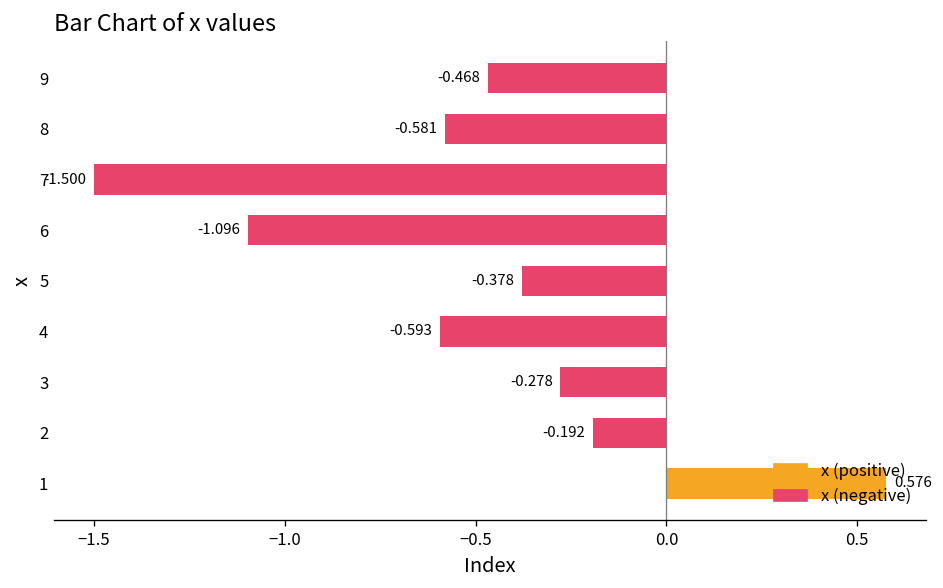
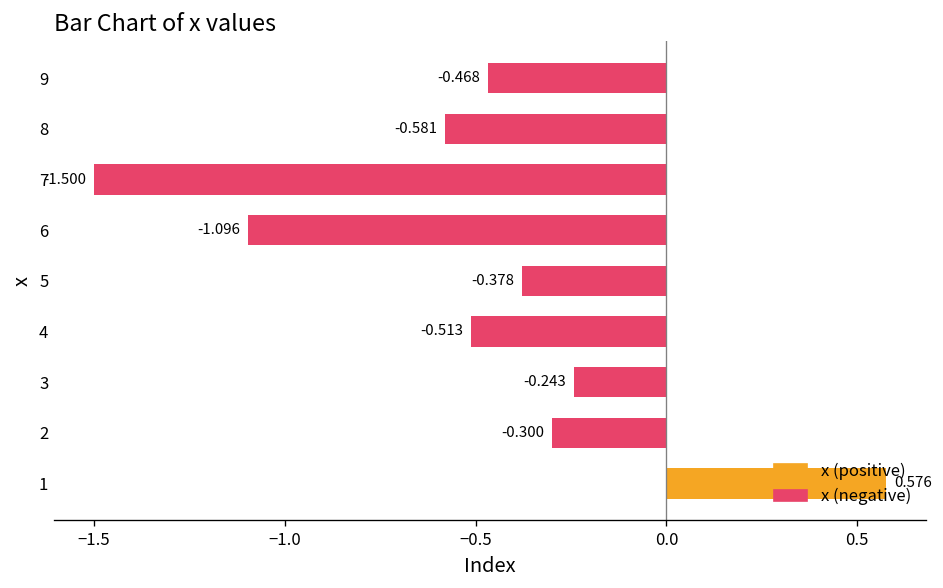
4: -0.593 -> -0.513
3: -0.278 -> -0.243
2: -0.192 -> -0.300
